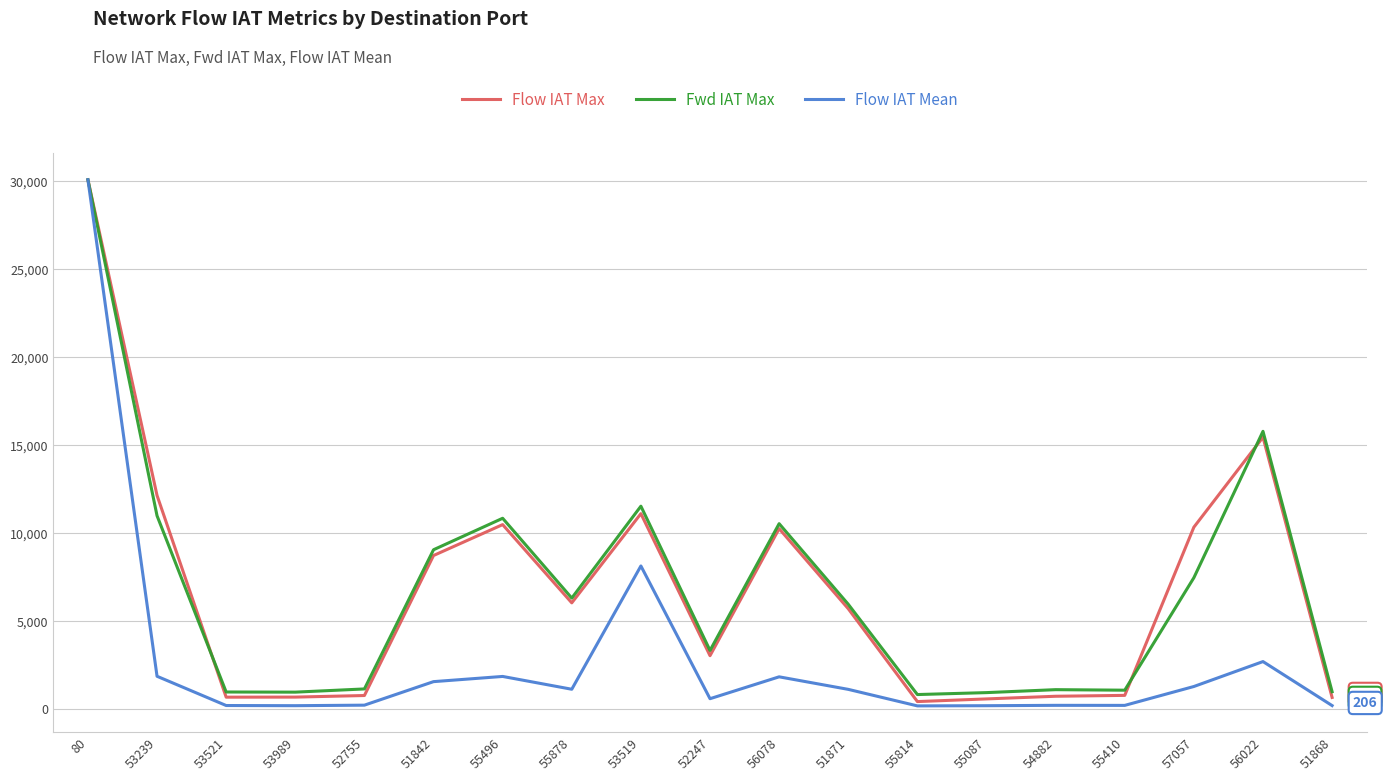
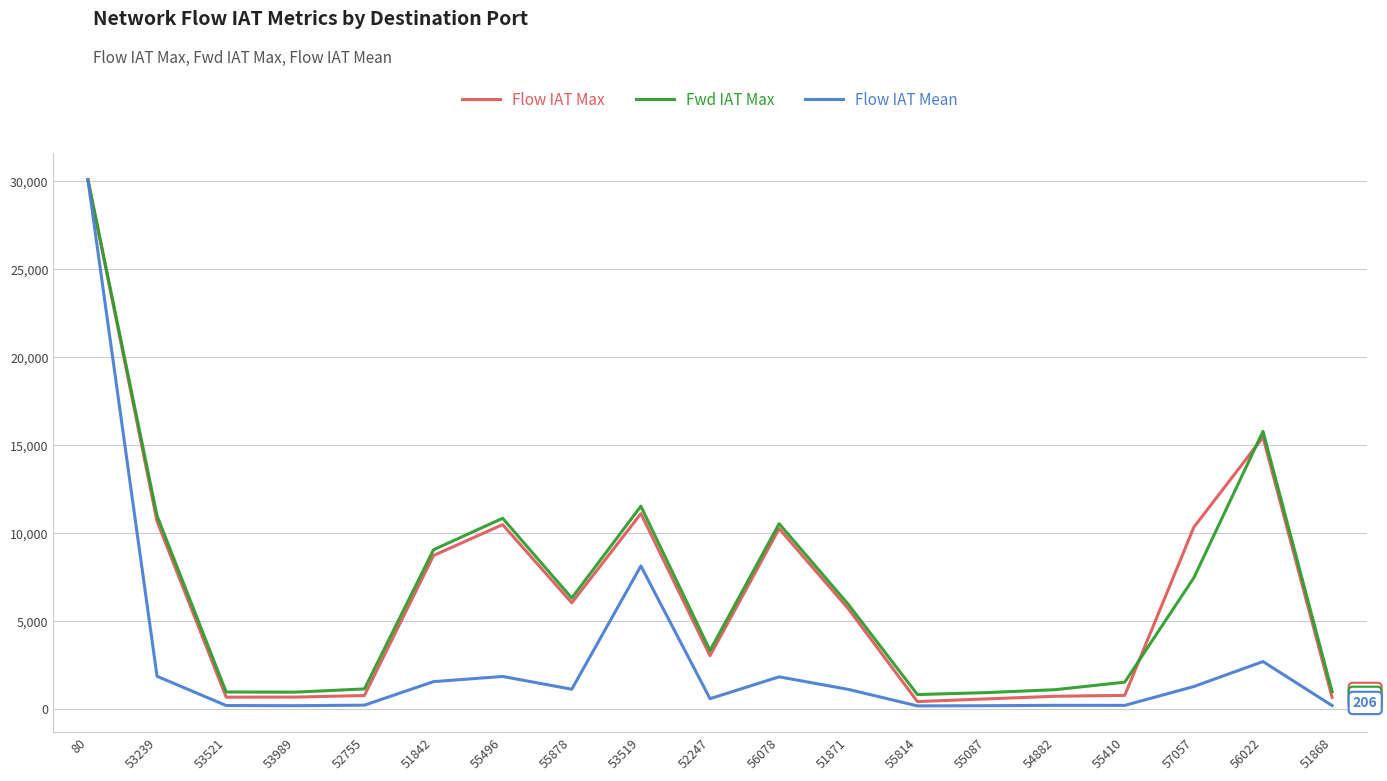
Flow IAT Max, 53239: 12,100 -> 10,700
Fwd IAT Max, 55410: 1,100 -> 1,500
